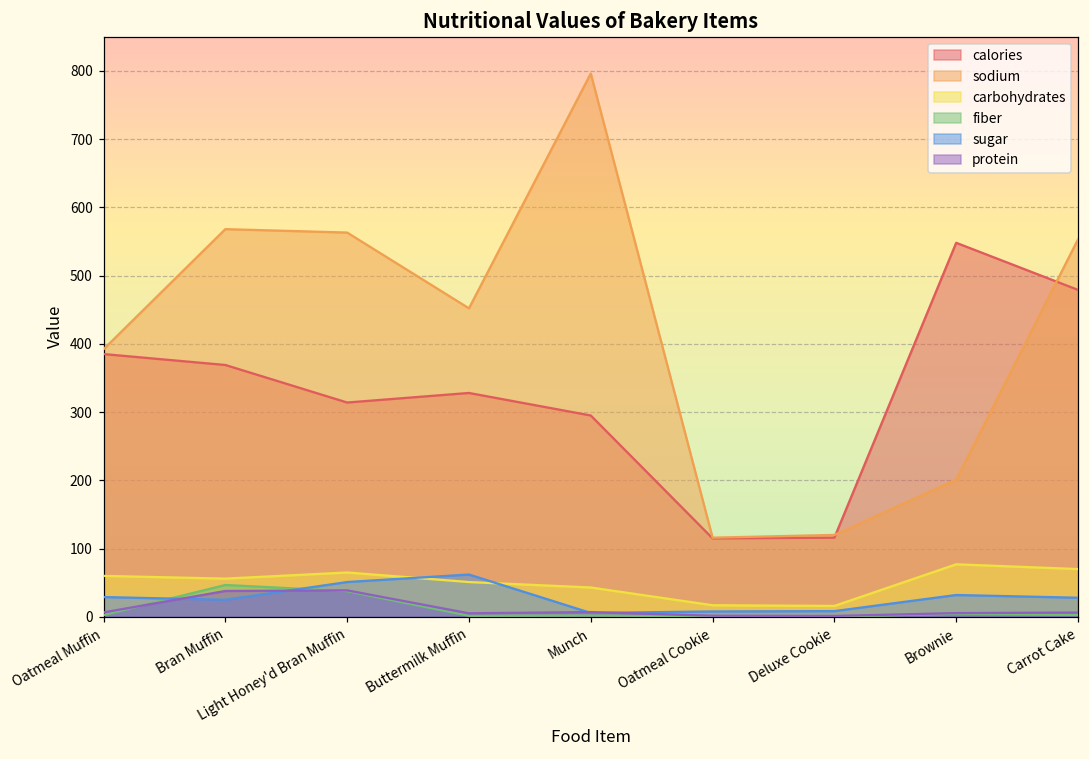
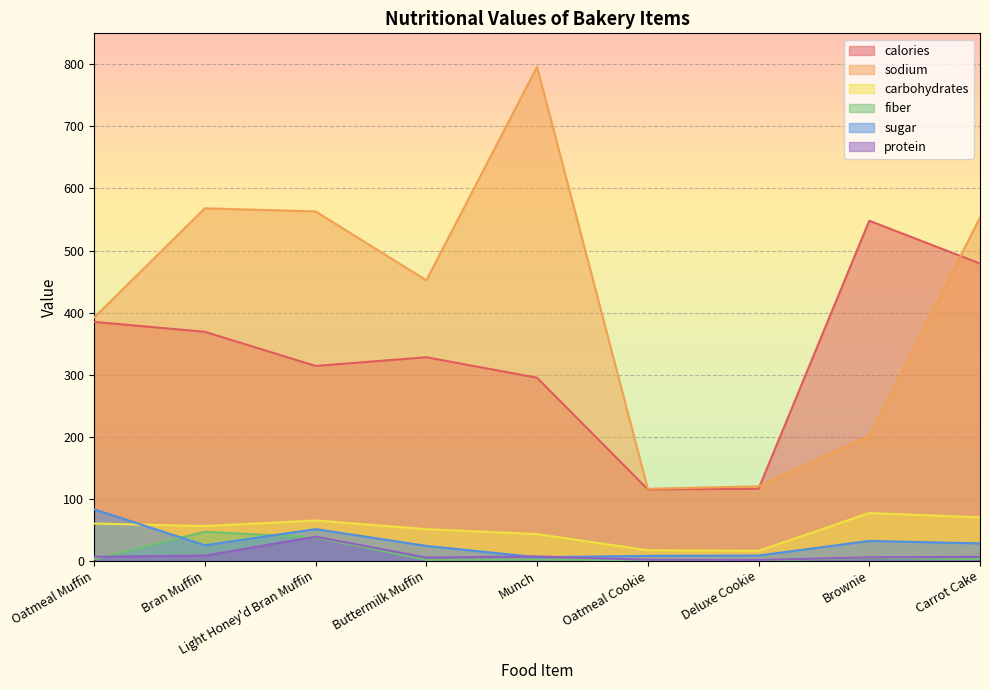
sugar, Oatmeal Muffin: 30 -> 80
protein, Bran Muffin: 40 -> 10
sugar, Buttermilk Muffin: 60 -> 20
